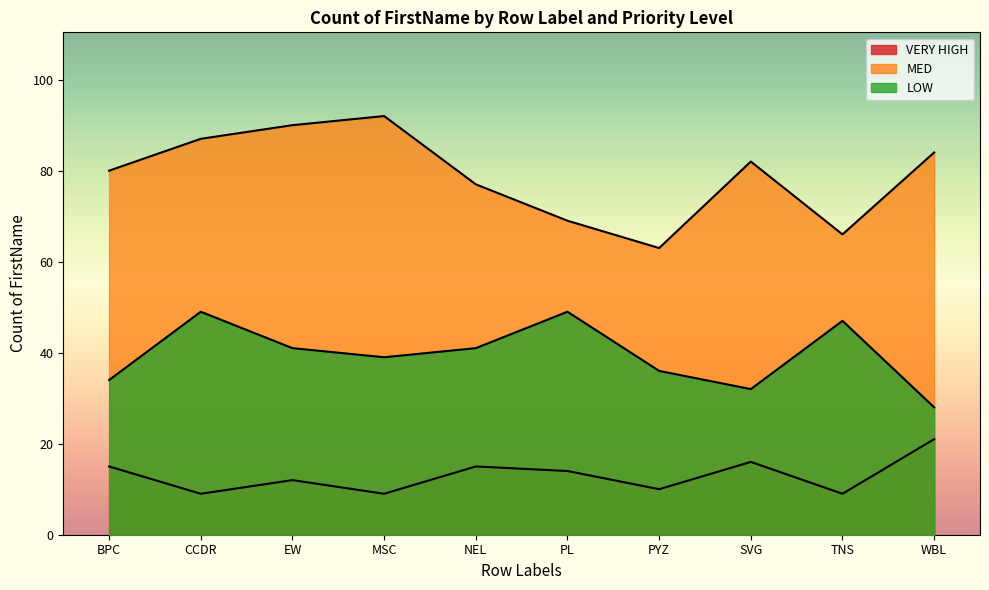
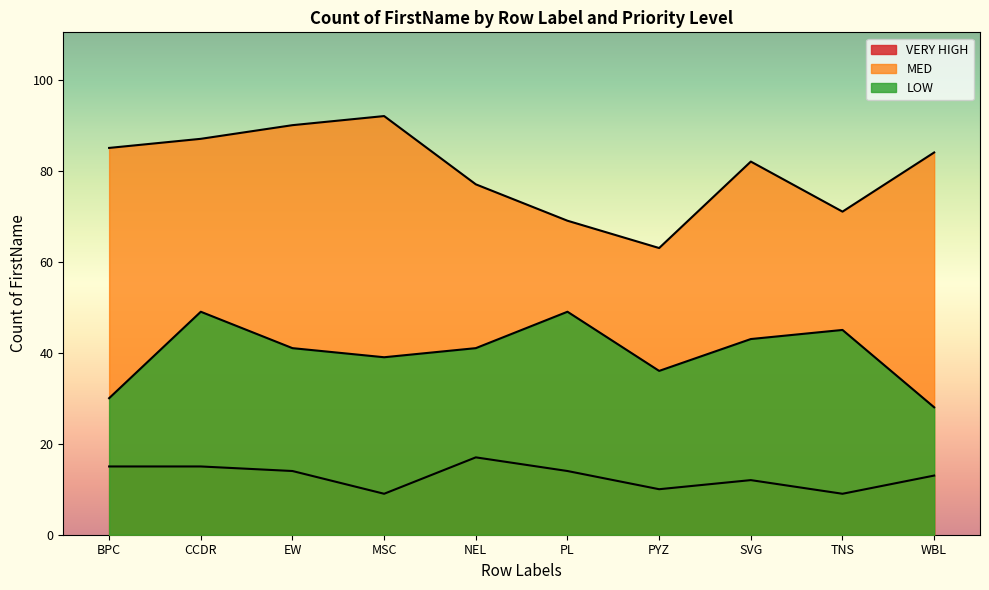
MED, BPC: 80 -> 85
LOW, BPC: 34 -> 30
VERY HIGH, CCDR: 9 -> 15
VERY HIGH, EW: 12 -> 14
VERY HIGH, NEL: 15 -> 17
VERY HIGH, SVG: 16 -> 12
LOW, SVG: 32 -> 43
MED, TNS: 66 -> 71
LOW, TNS: 47 -> 45
VERY HIGH, WBL: 21 -> 13
